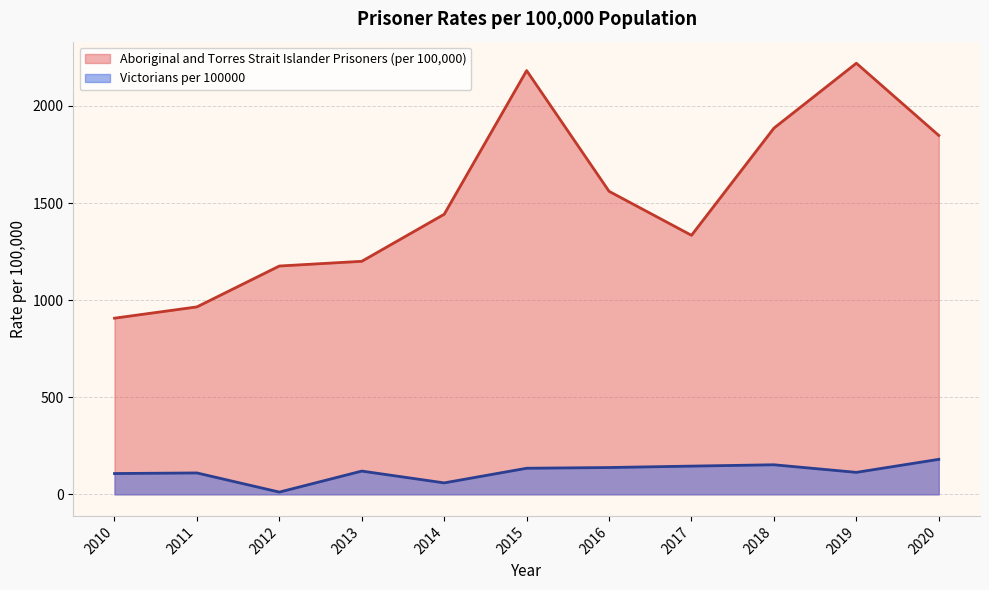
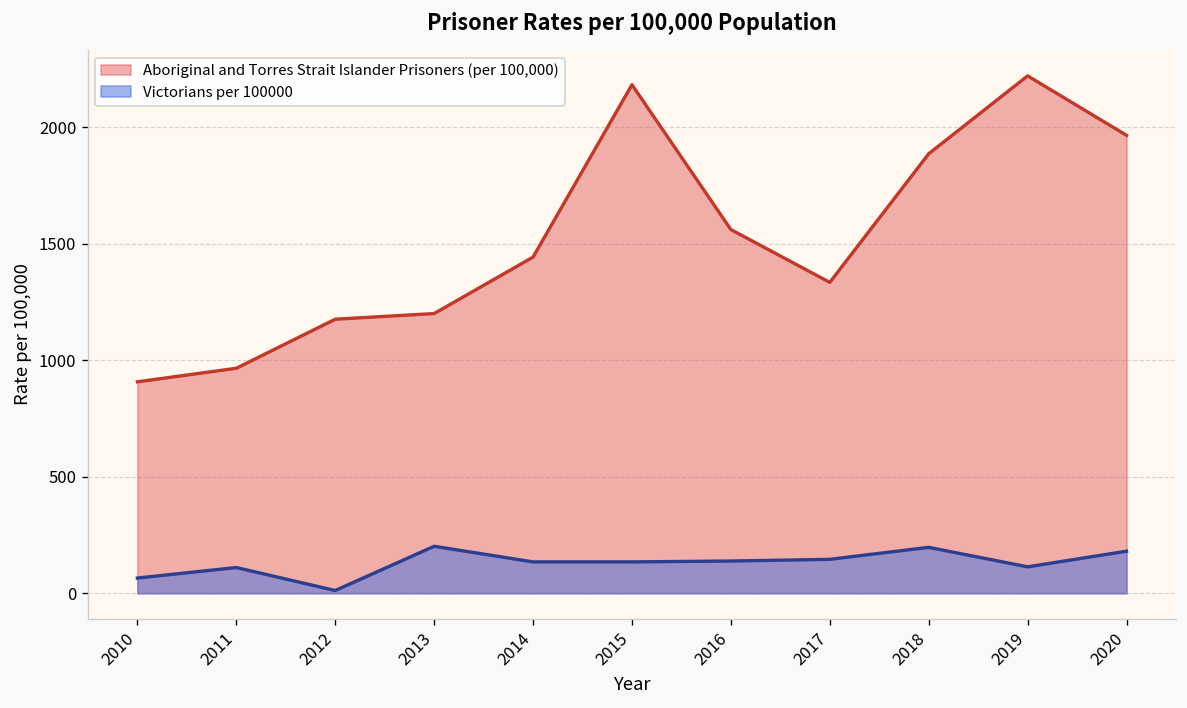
Victorians per 100000, 2010: 110 -> 70
Victorians per 100000, 2013: 120 -> 200
Victorians per 100000, 2014: 60 -> 130
Victorians per 100000, 2018: 150 -> 200
Aboriginal and Torres Strait Islander Prisoners (per 100,000), 2020: 1850 -> 1960
